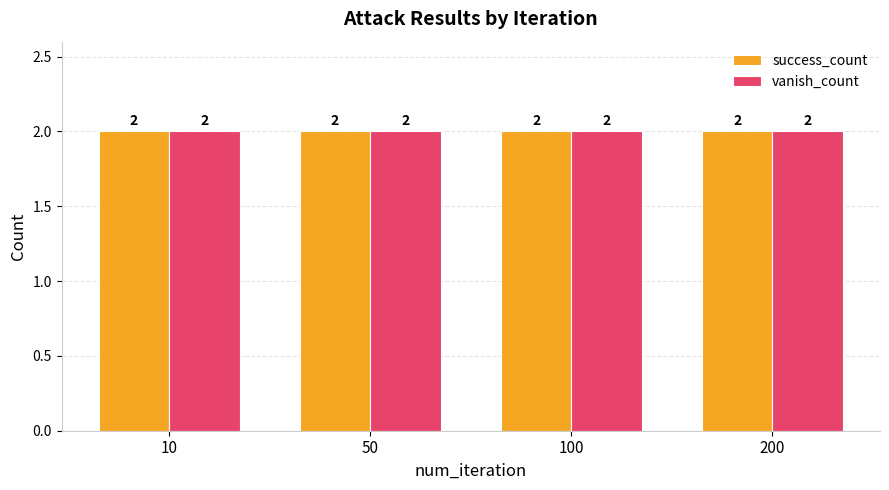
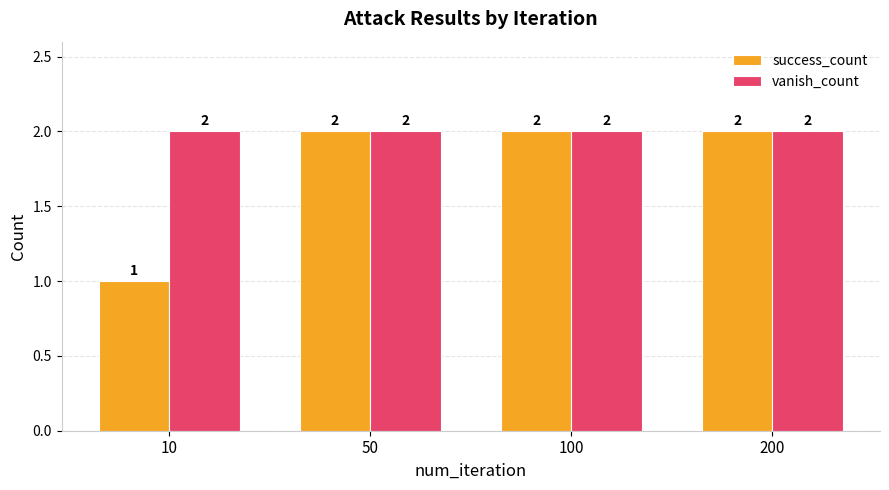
success_count, 10: 2 -> 1
